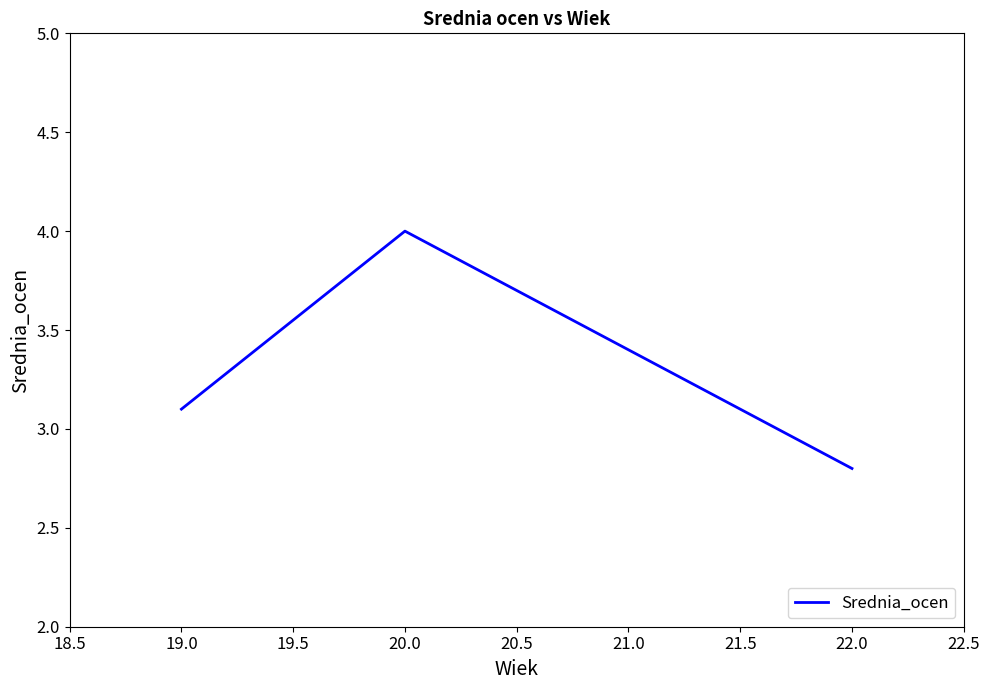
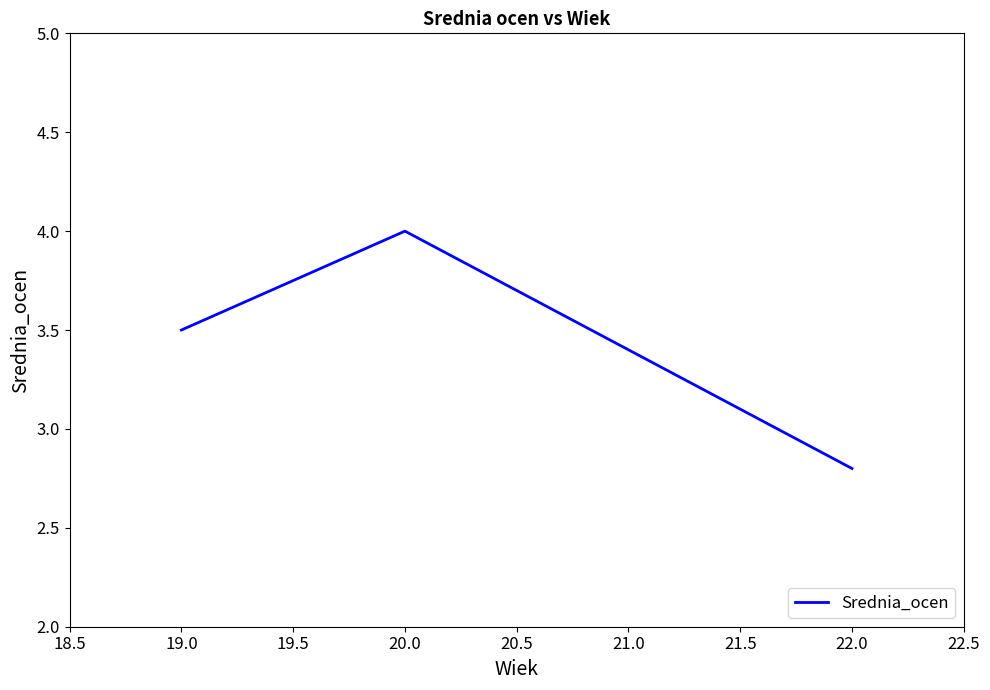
19.0: 3.1 -> 3.5
